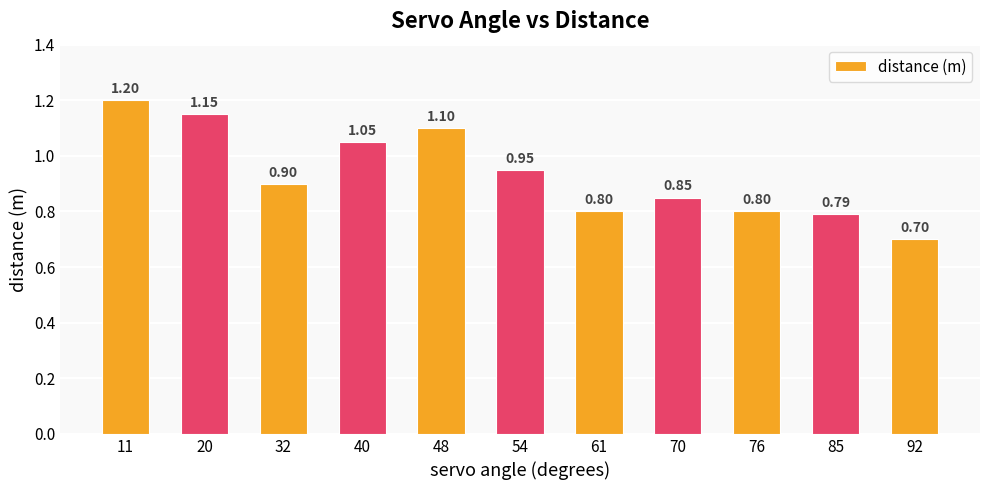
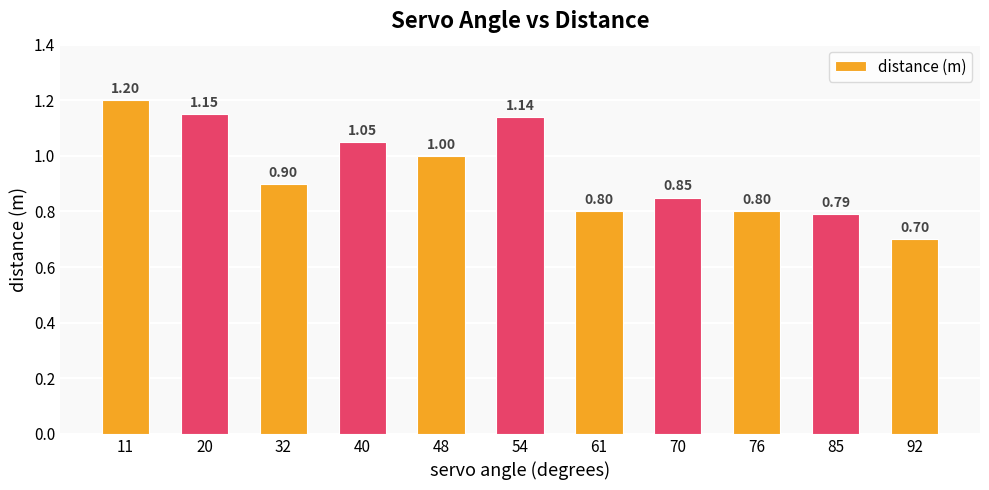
48: 1.10 -> 1.00
54: 0.95 -> 1.14
